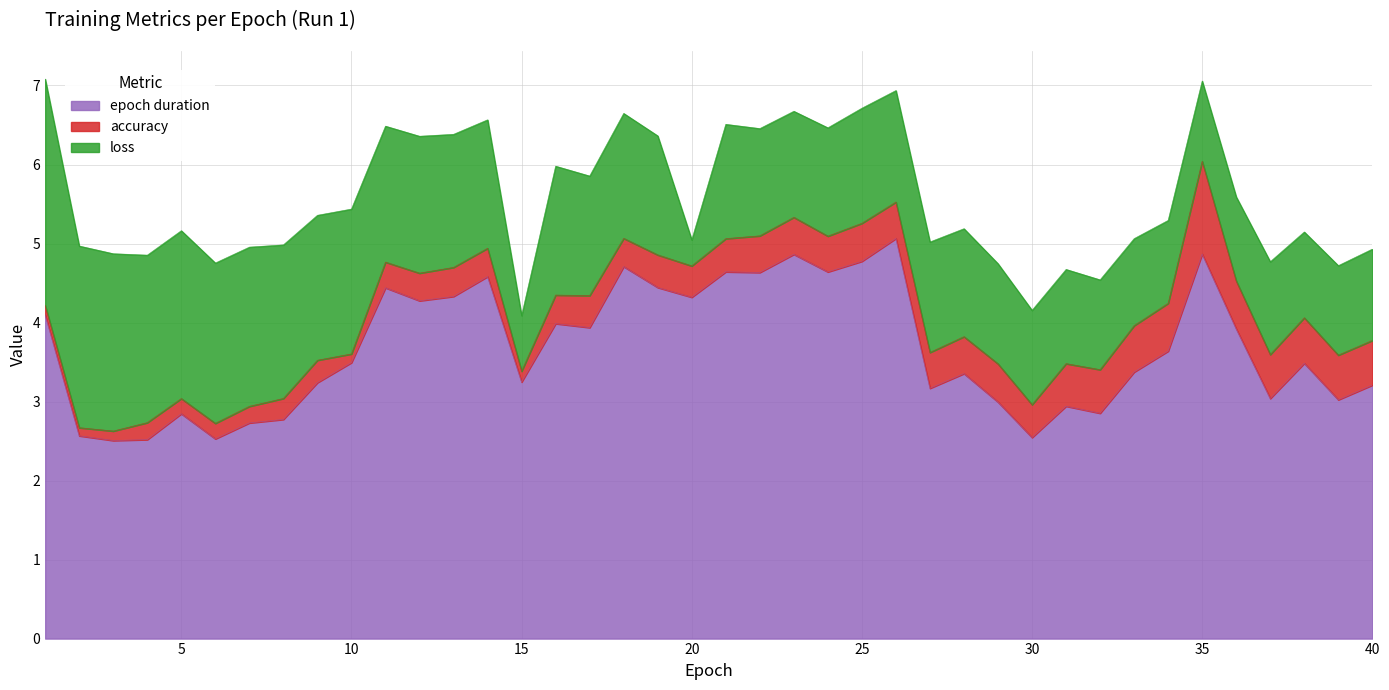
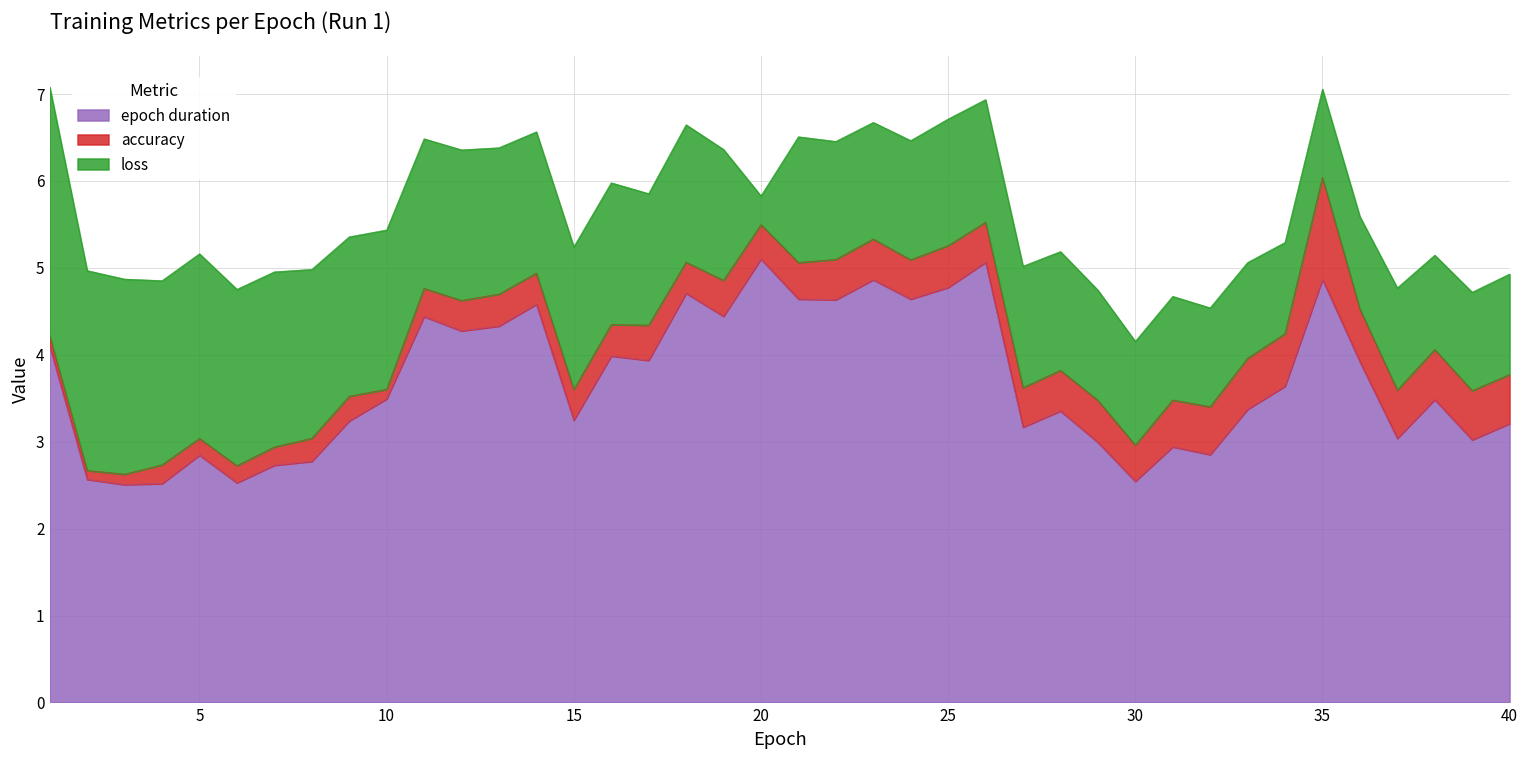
accuracy, 15: 0.1 -> 0.4
loss, 15: 0.7 -> 1.6
epoch duration, 20: 4.3 -> 5.1
